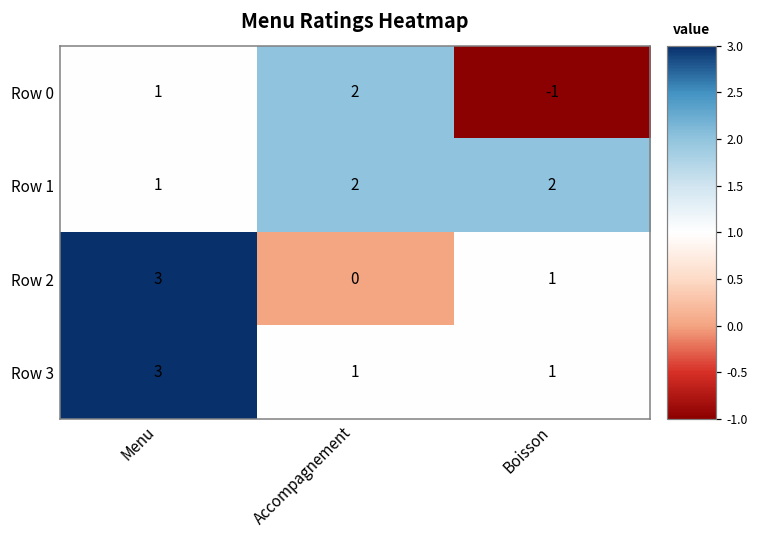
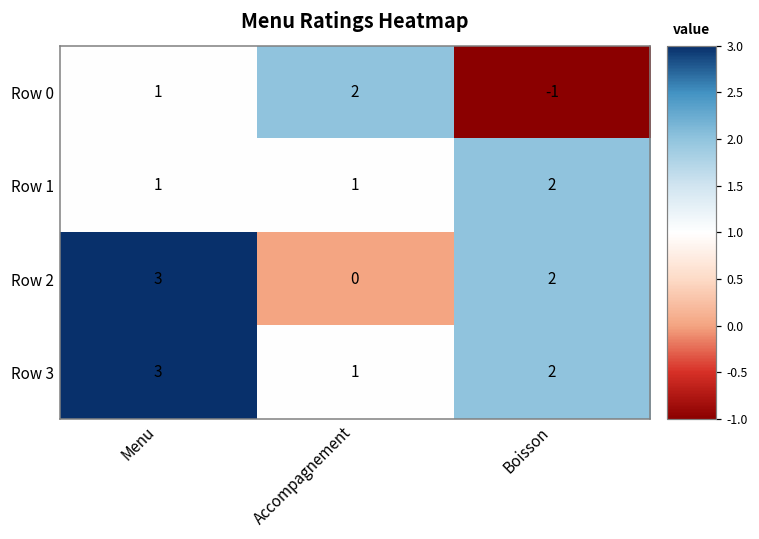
Row 1, Accompagnement: 2 -> 1
Row 2, Boisson: 1 -> 2
Row 3, Boisson: 1 -> 2
